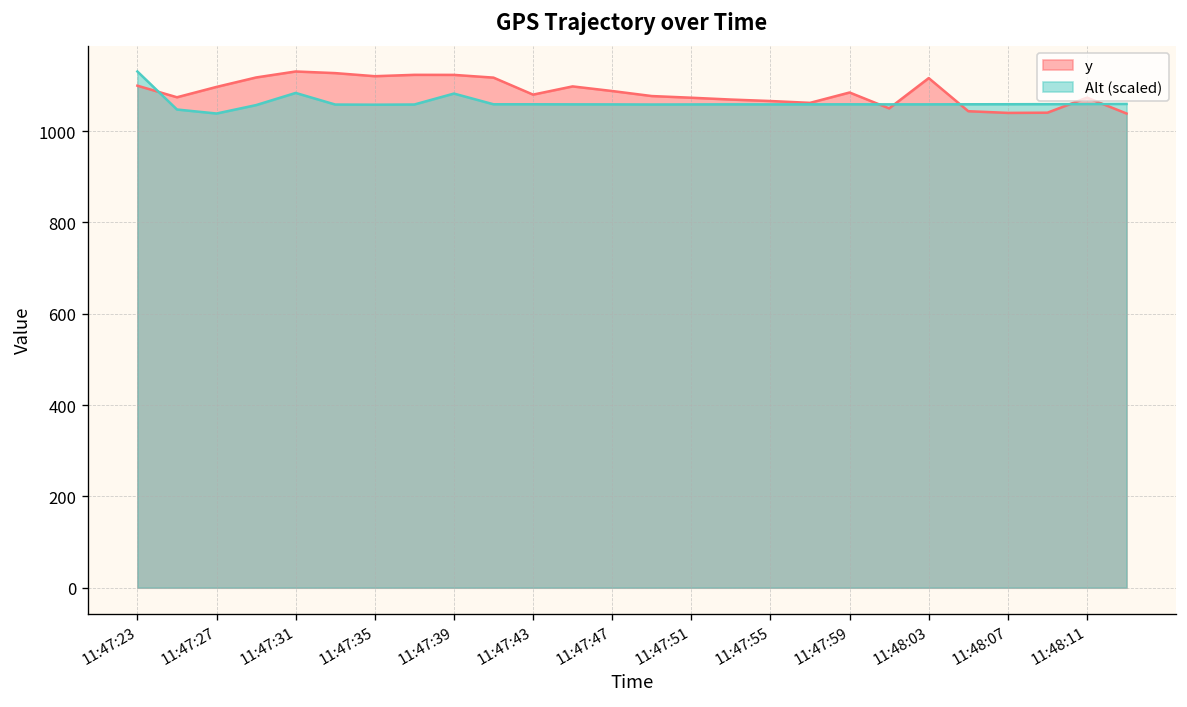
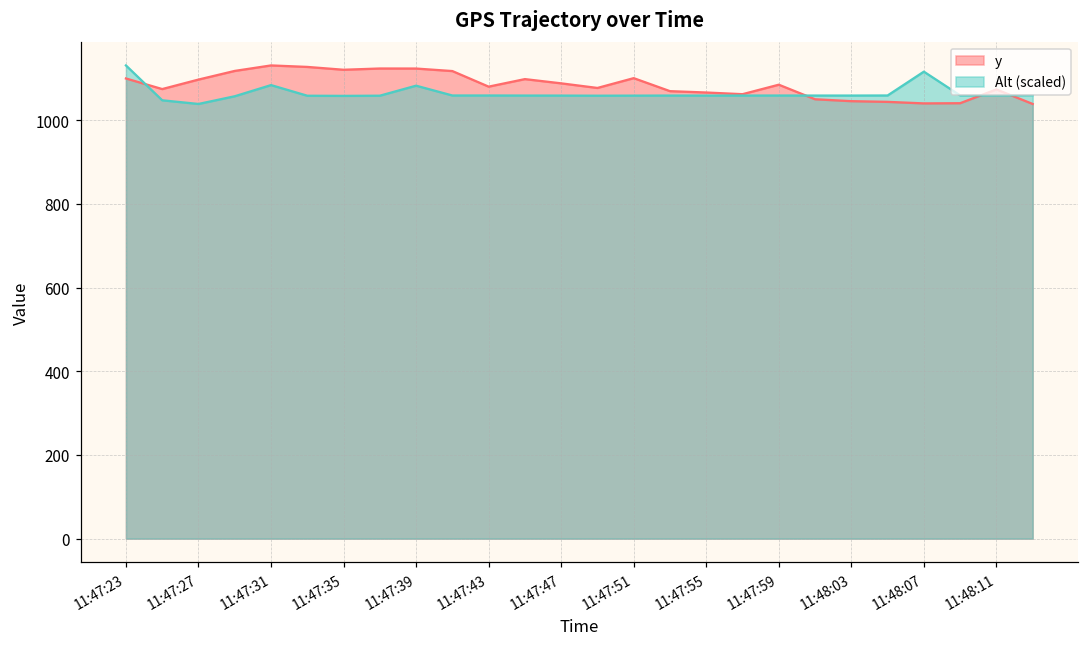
y, 11:47:51: 1070 -> 1100
y, 11:48:03: 1120 -> 1050
Alt (scaled), 11:48:07: 1060 -> 1120
